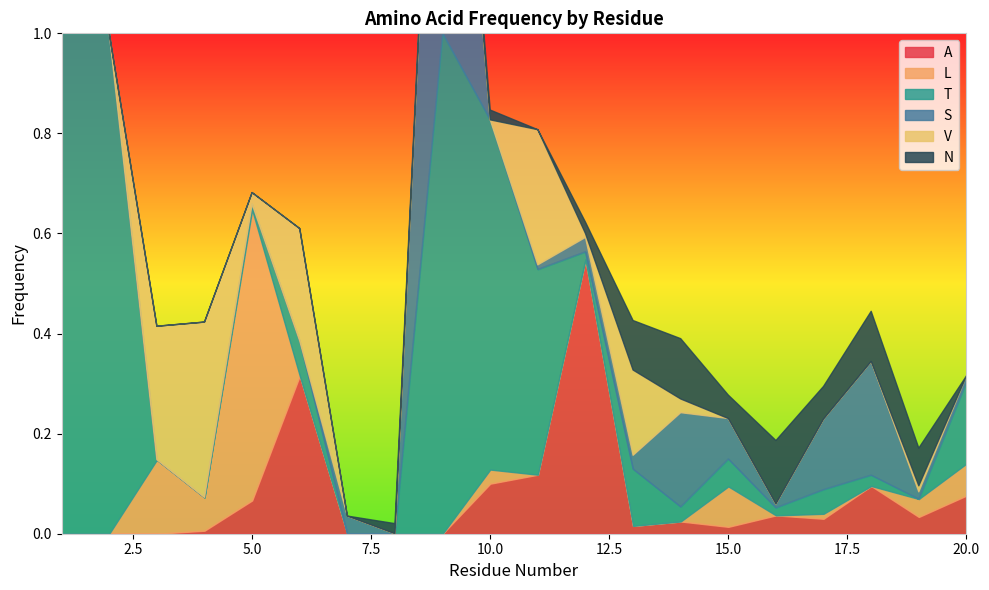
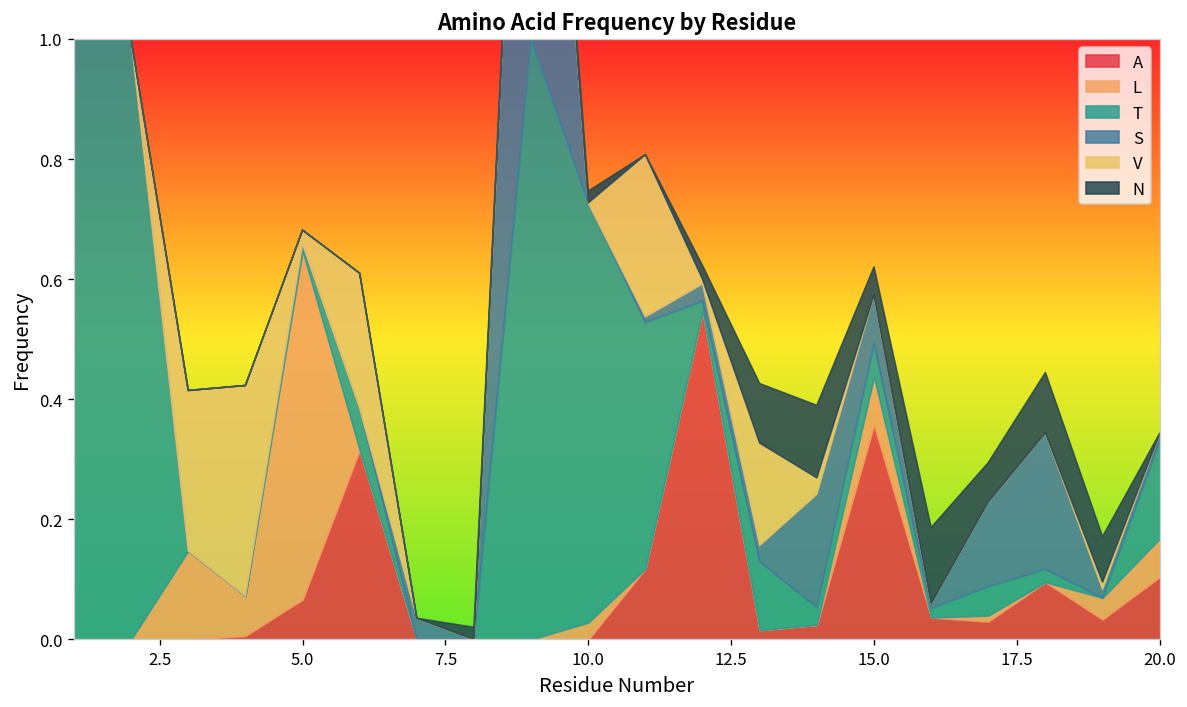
A, 10.0: 0.1 -> 0.0
A, 15.0: 0.01 -> 0.36
A, 20.0: 0.08 -> 0.10
